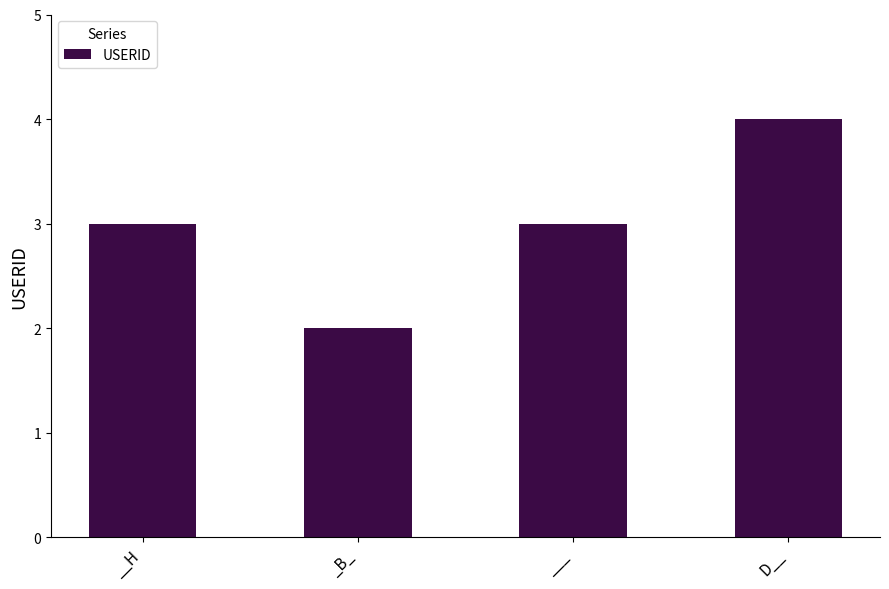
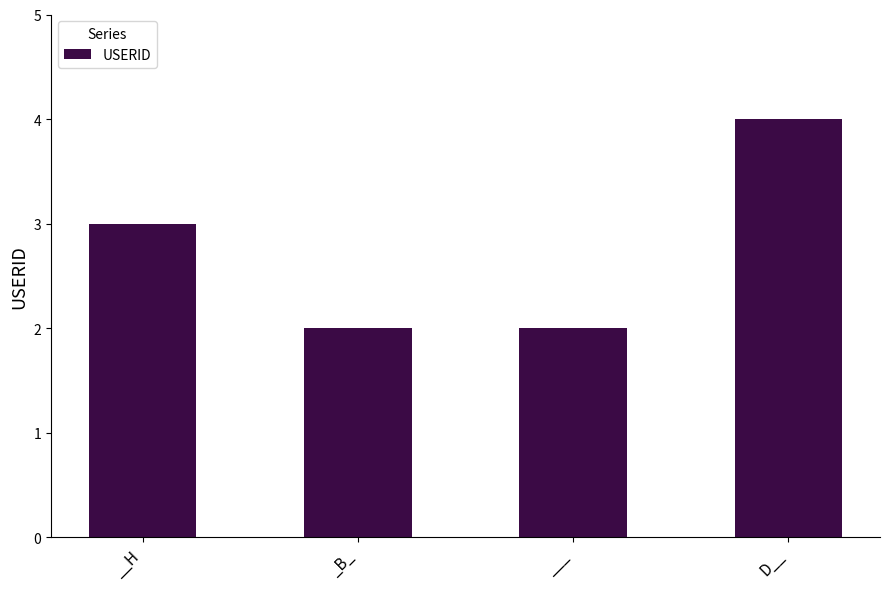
___: 3 -> 2
